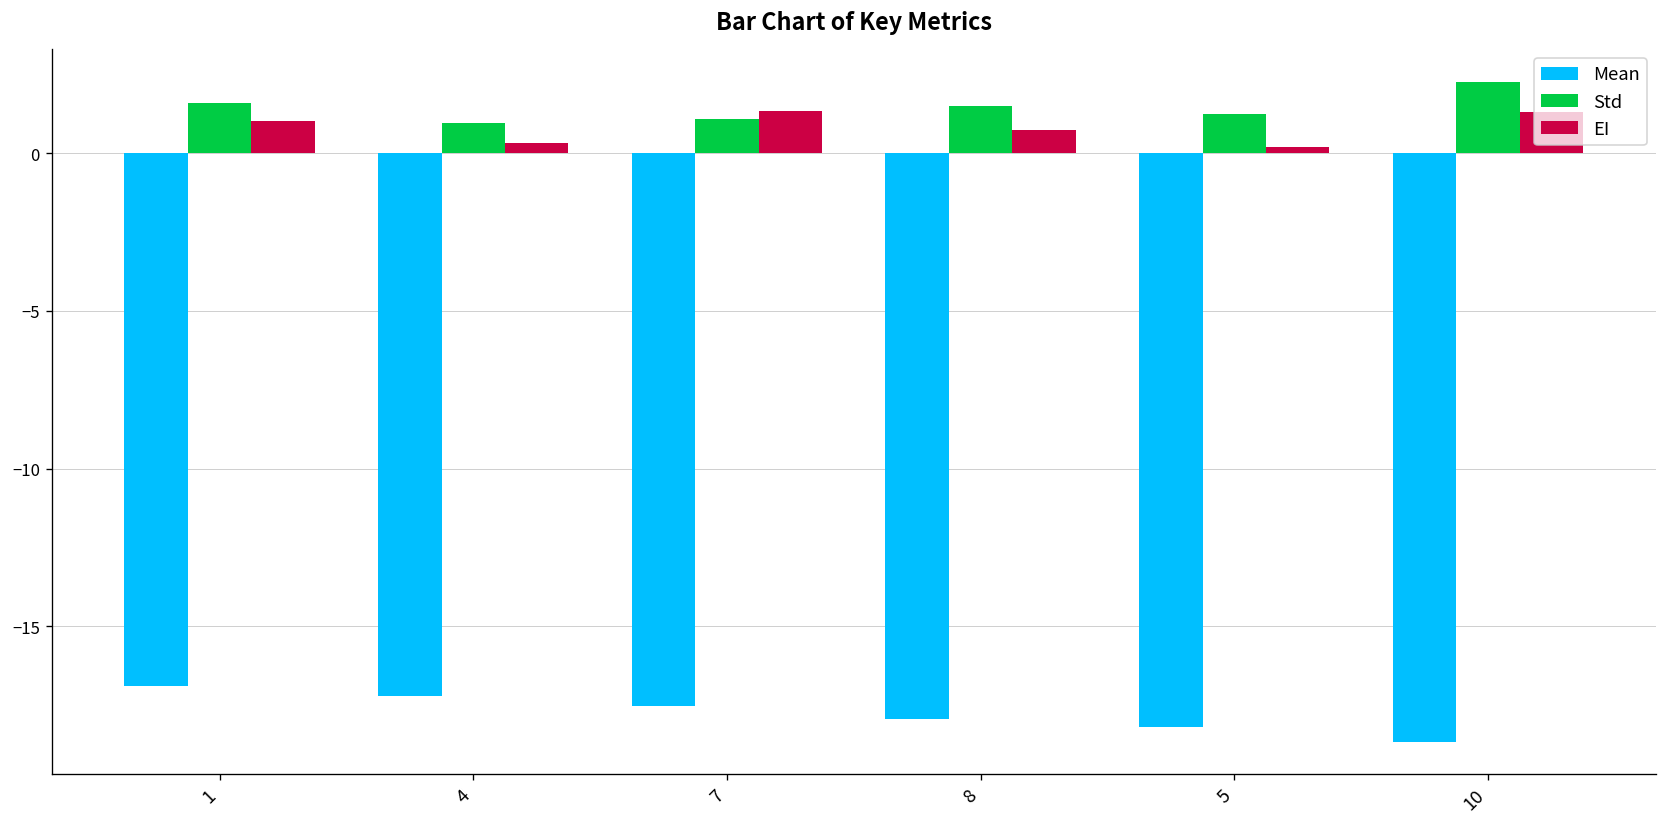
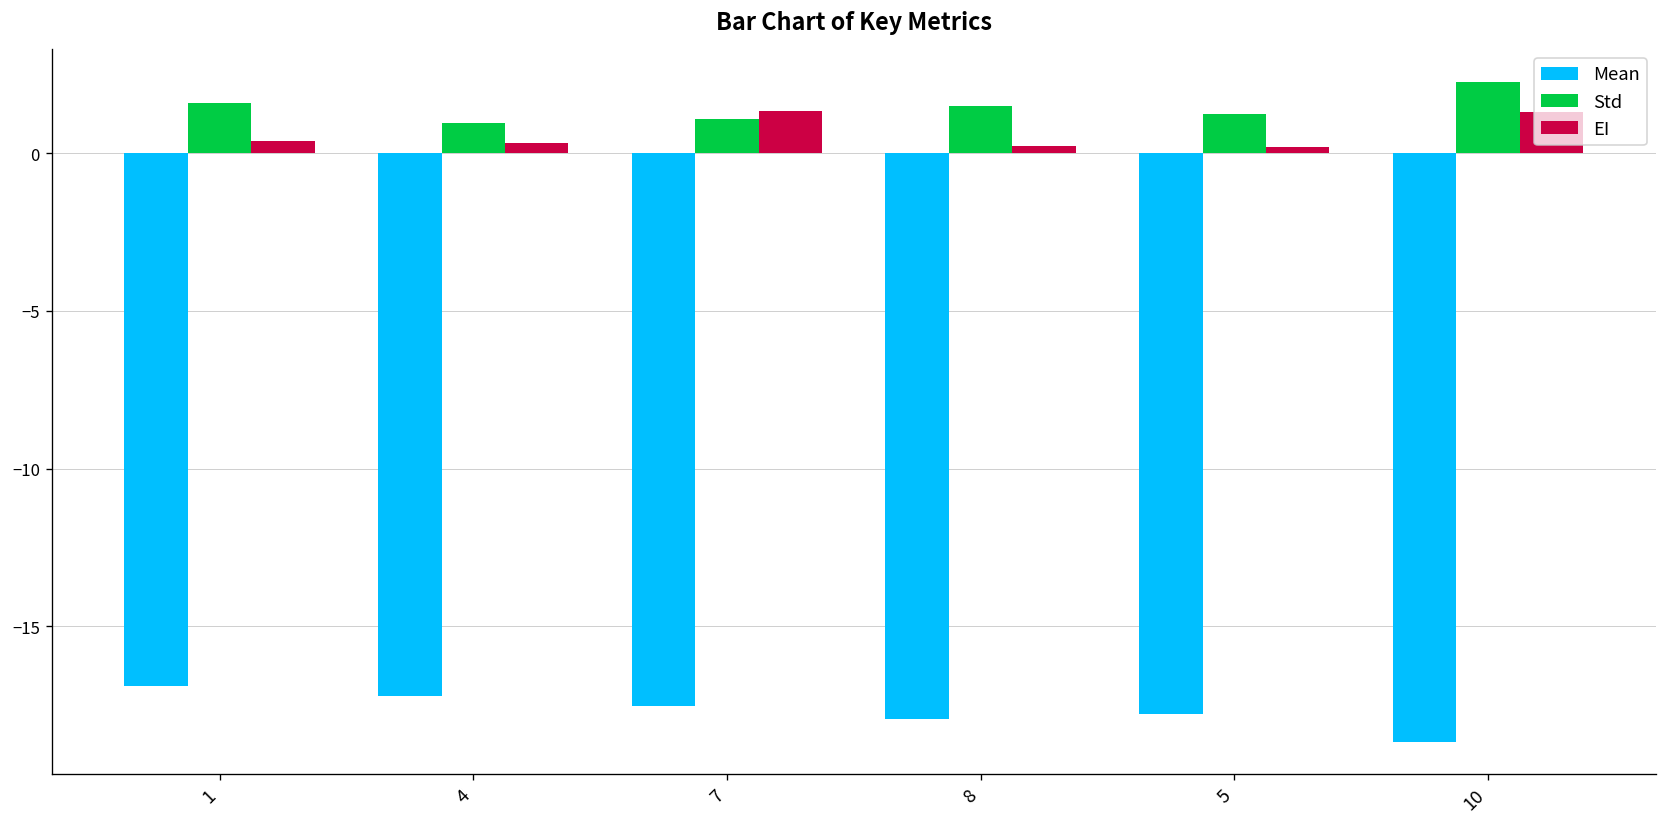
EI, 1: 1.0 -> 0.4
EI, 8: 0.8 -> 0.2
Mean, 5: -18.2 -> -17.8
